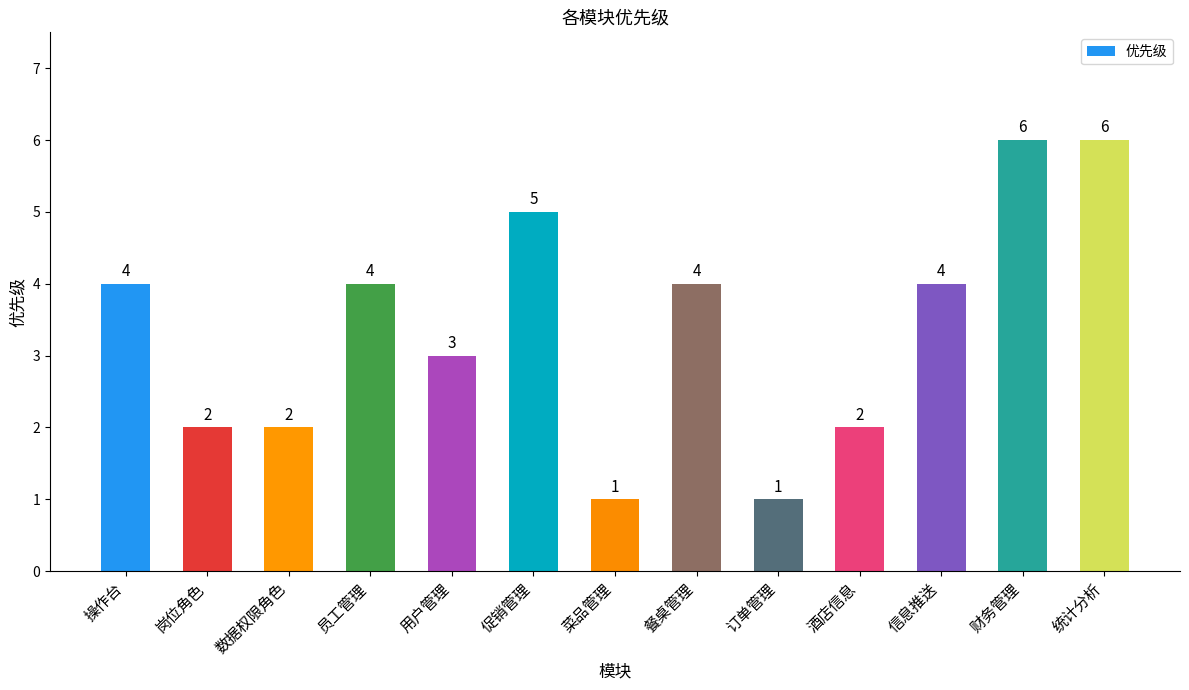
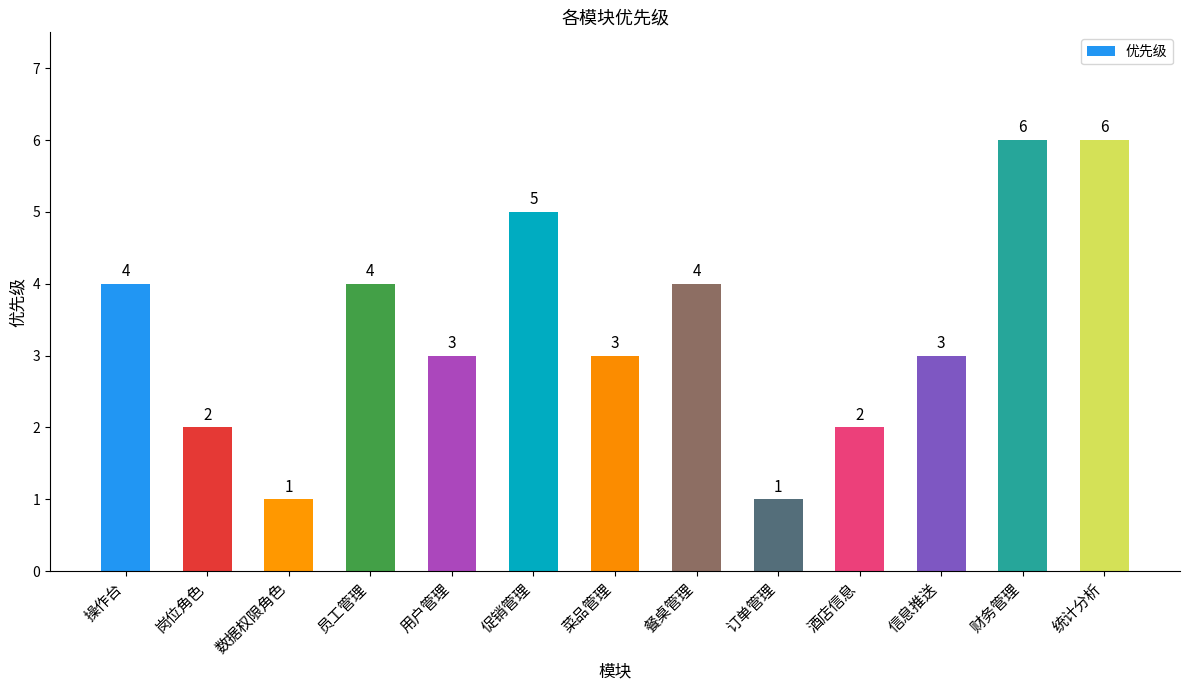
数据权限角色: 2 -> 1
菜品管理: 1 -> 3
信息推送: 4 -> 3
